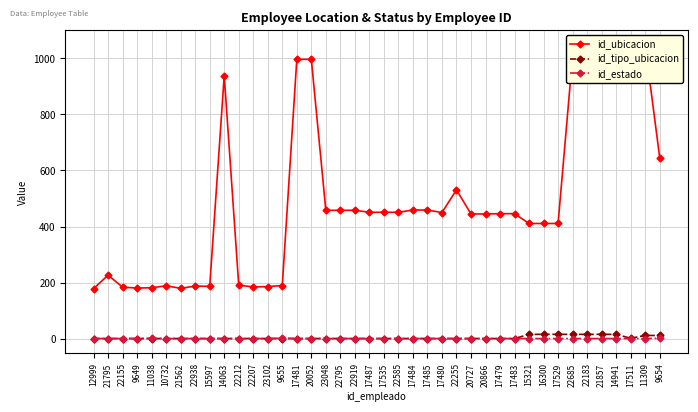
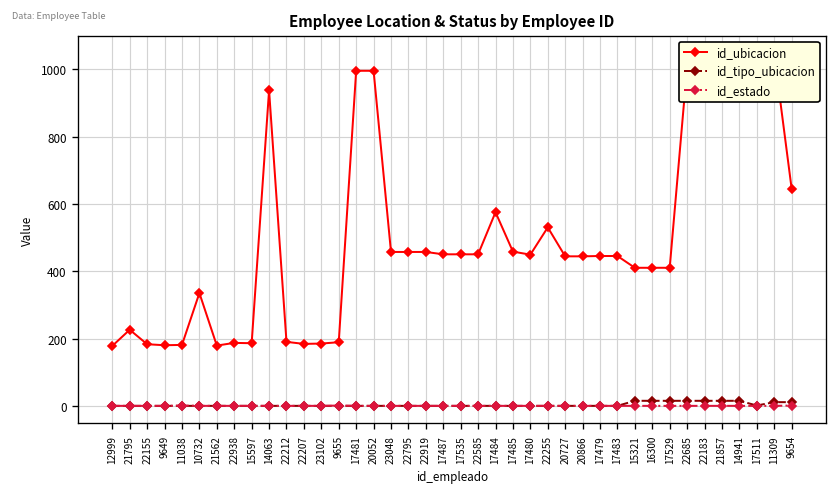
id_ubicacion, 10732: 190 -> 340
id_ubicacion, 17484: 460 -> 580
